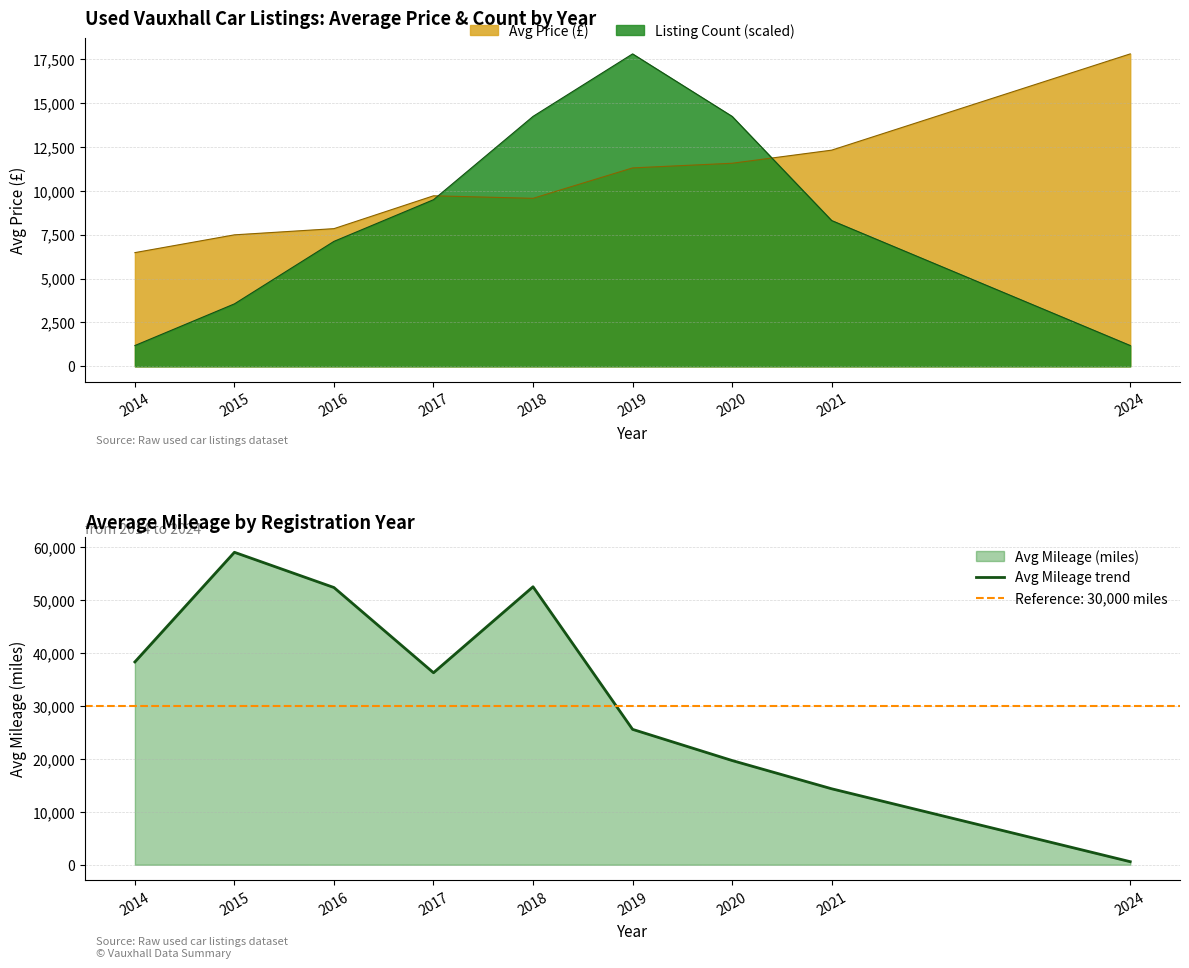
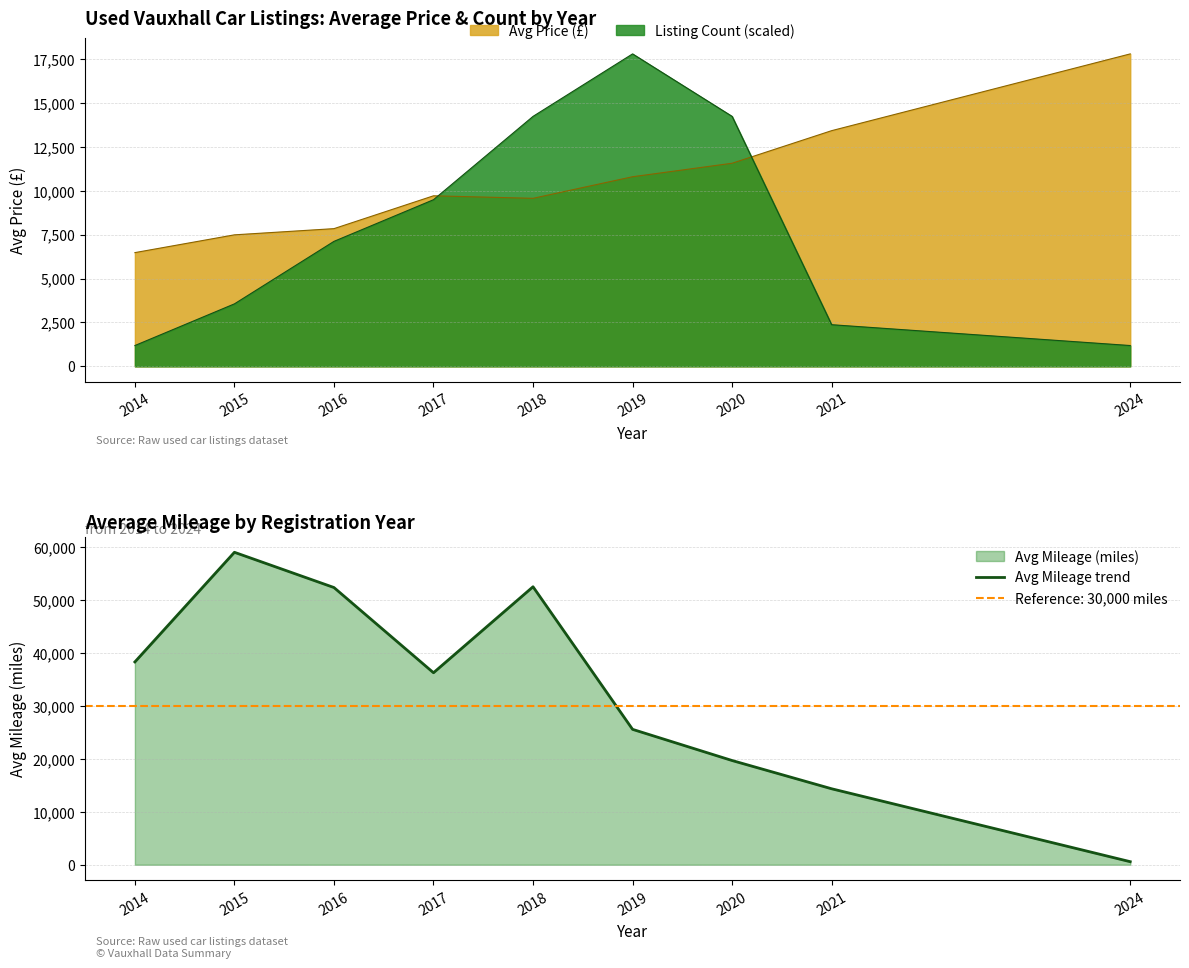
Used Vauxhall Car Listings: Average Price & Count by Year, Avg Price (£), 2019: 11,300 -> 10,800
Used Vauxhall Car Listings: Average Price & Count by Year, Avg Price (£), 2021: 12,300 -> 13,400
Used Vauxhall Car Listings: Average Price & Count by Year, Listing Count (scaled), 2021: 8,300 -> 2,400
